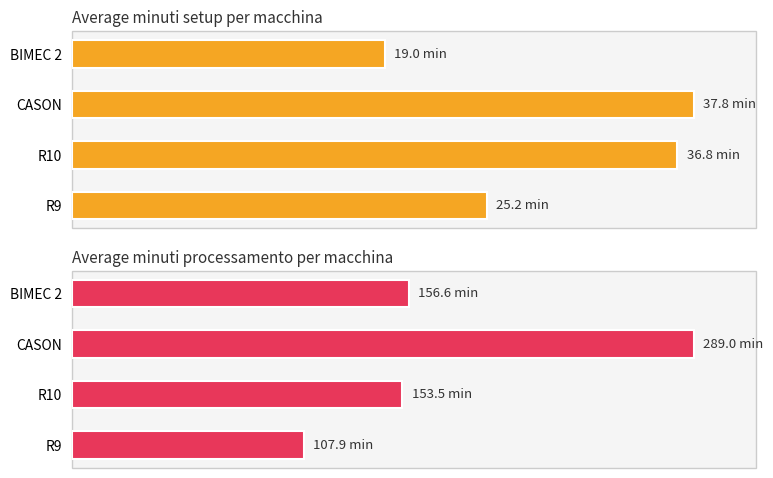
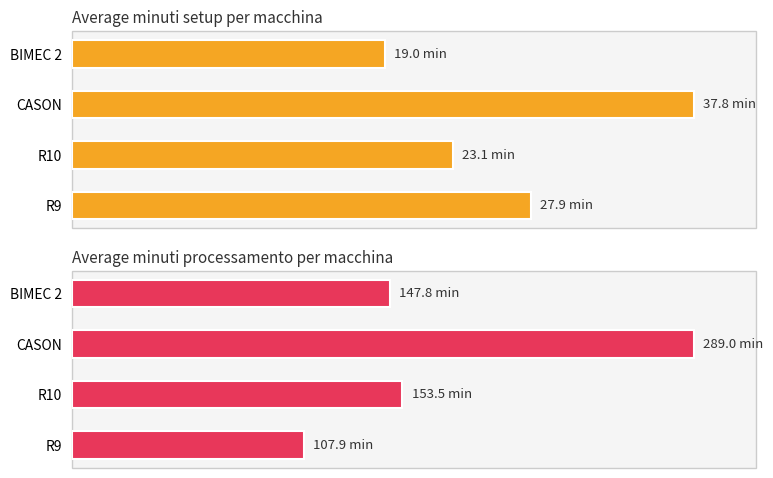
Average minuti setup per macchina, R10: 36.8 -> 23.1
Average minuti setup per macchina, R9: 25.2 -> 27.9
Average minuti processamento per macchina, BIMEC 2: 156.6 -> 147.8
